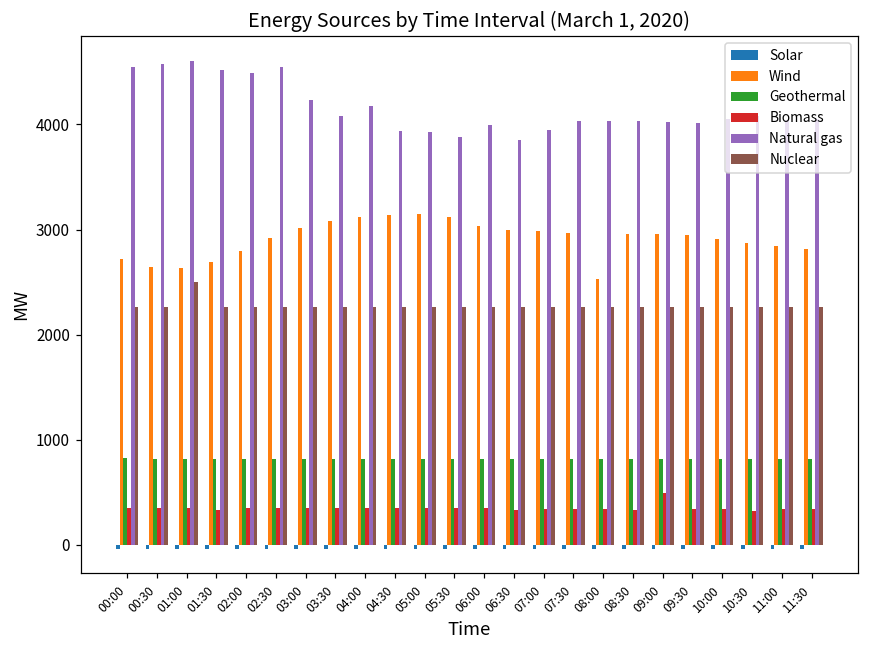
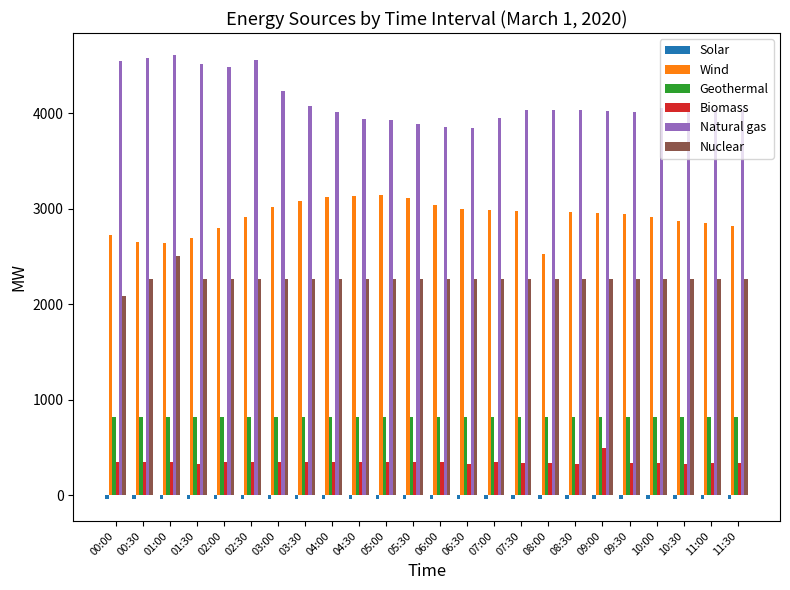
Nuclear, 00:00: 2300 -> 2100
Natural gas, 04:00: 4200 -> 4000
Natural gas, 06:00: 4000 -> 3900
